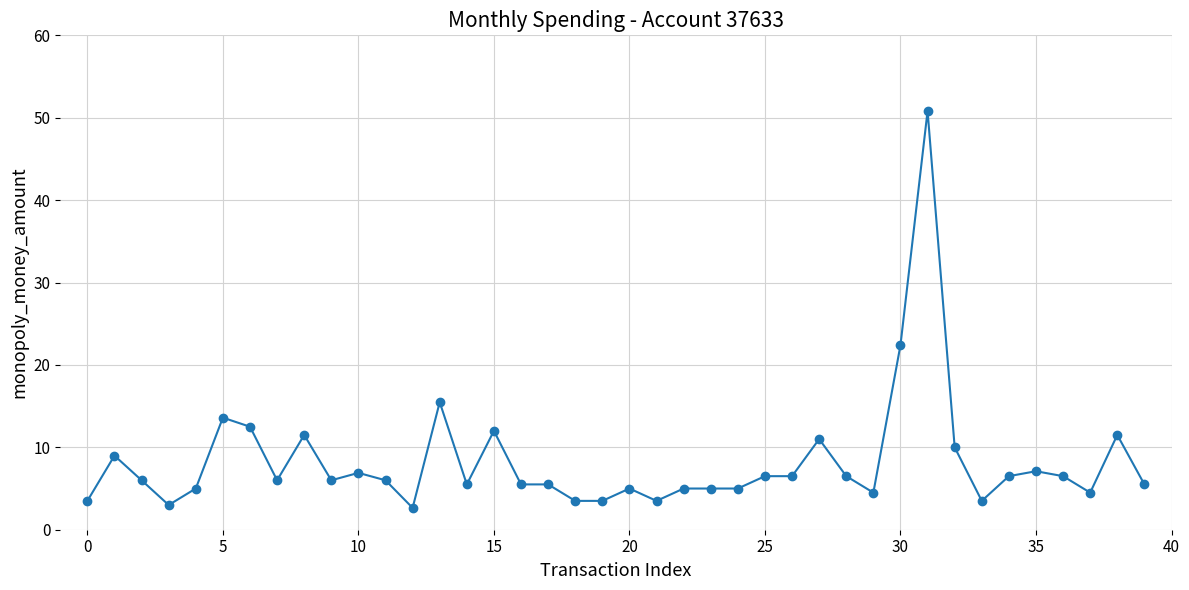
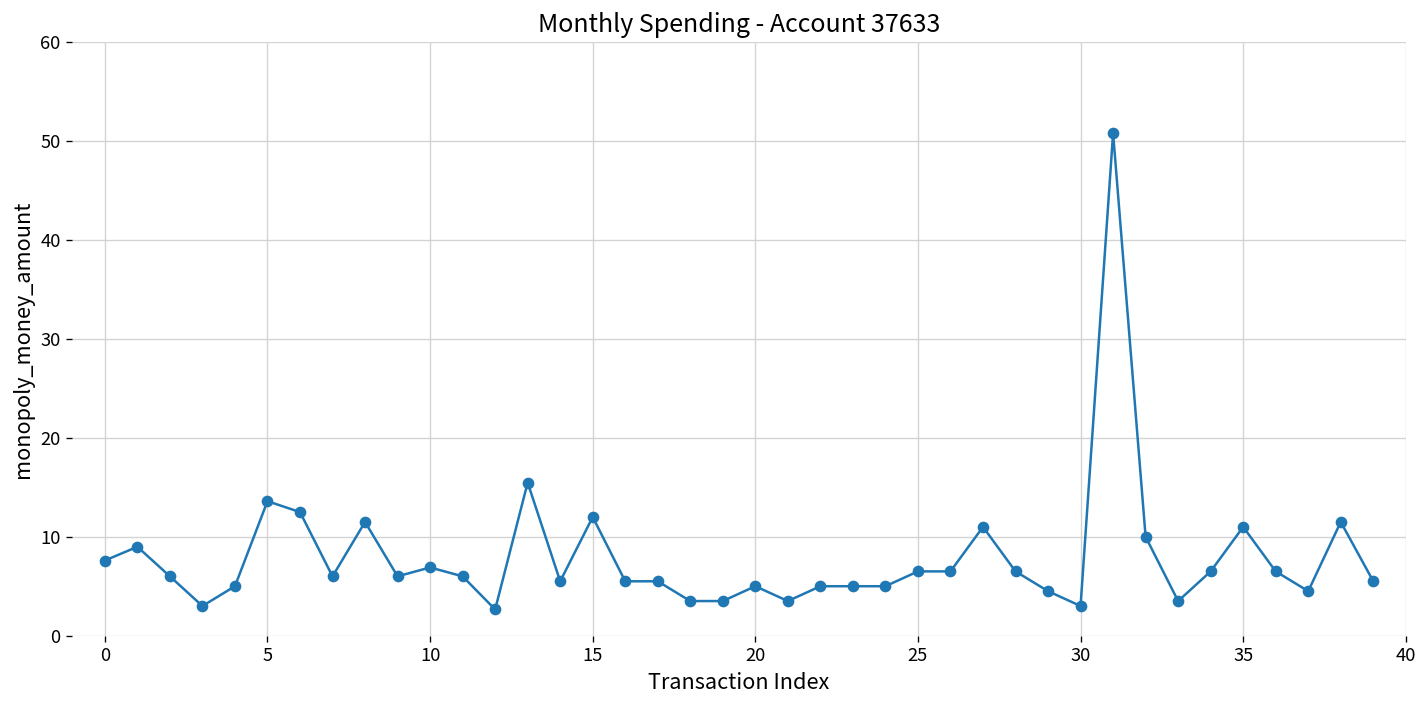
0: 4 -> 8
30: 22 -> 3
35: 7 -> 11
